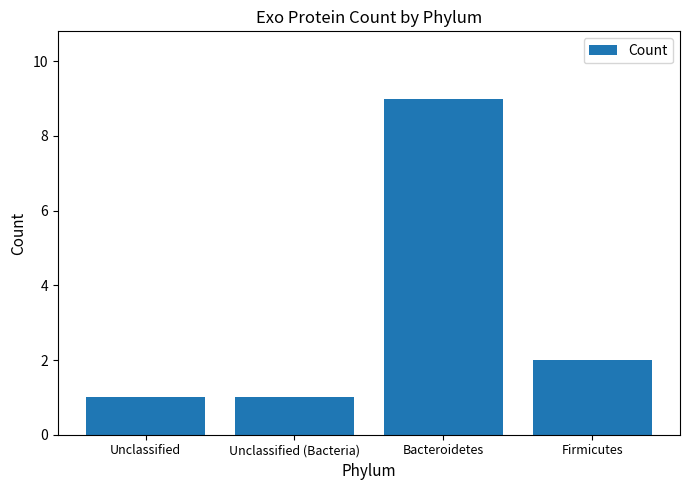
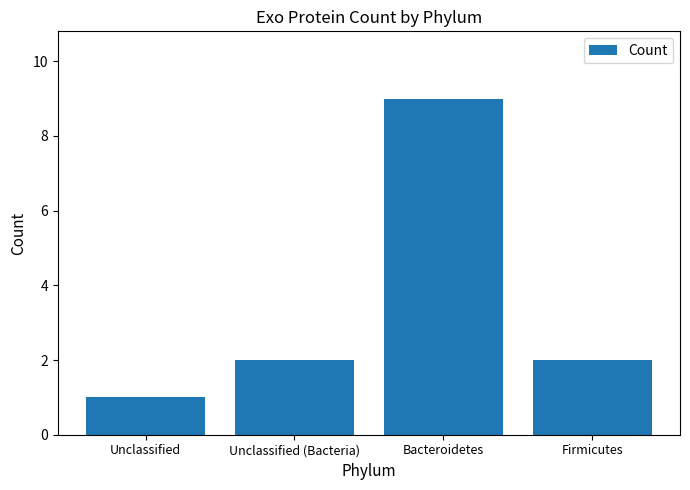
Unclassified (Bacteria): 1 -> 2
